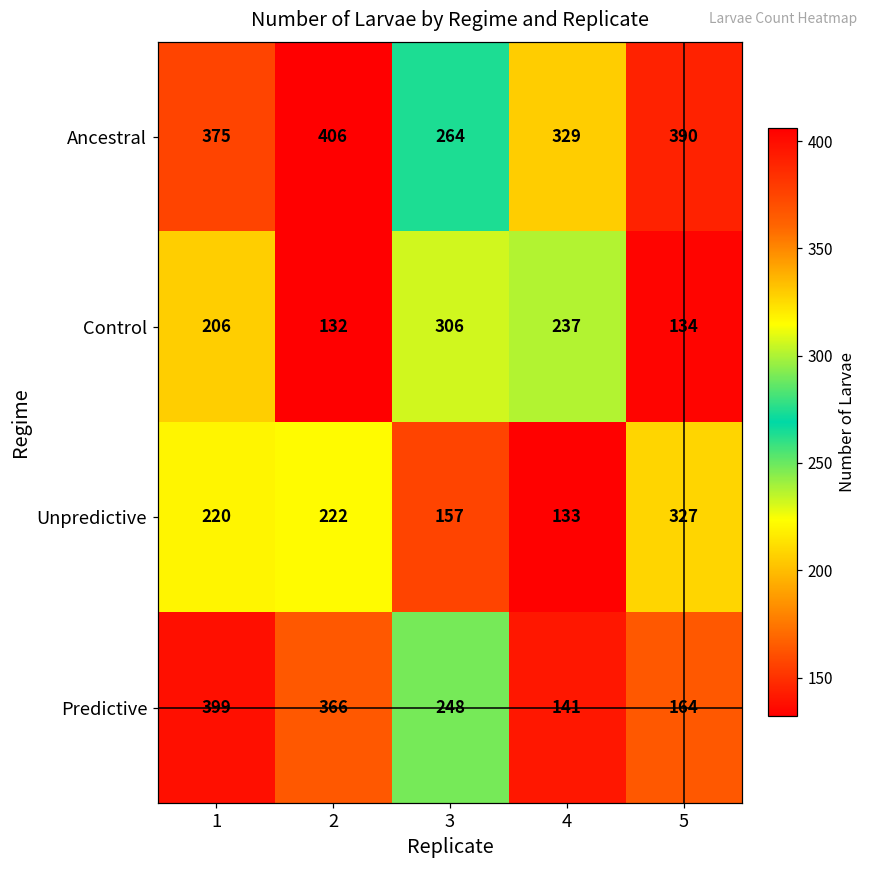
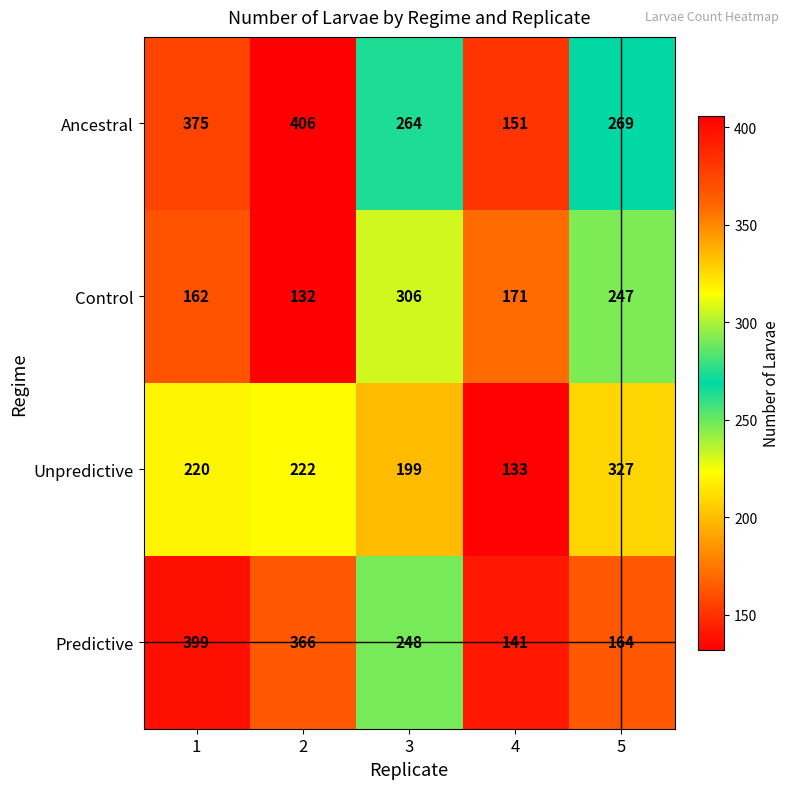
Ancestral, 4: 329 -> 151
Ancestral, 5: 390 -> 269
Control, 1: 206 -> 162
Control, 4: 237 -> 171
Control, 5: 134 -> 247
Unpredictive, 3: 157 -> 199
